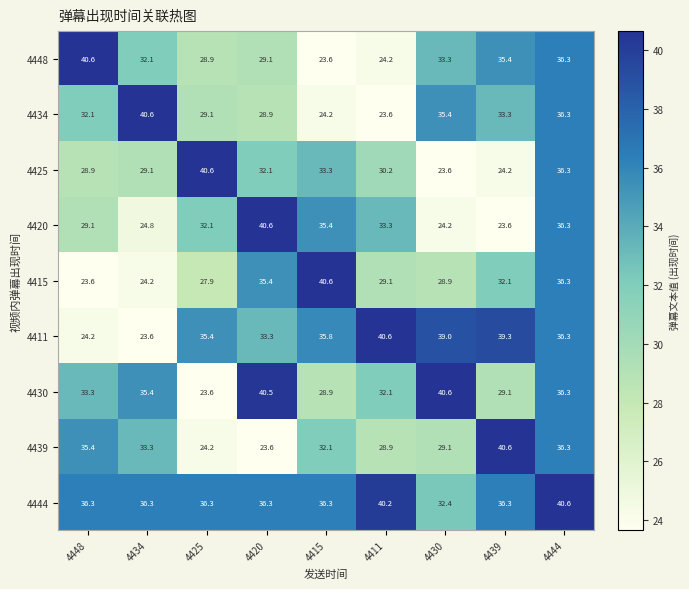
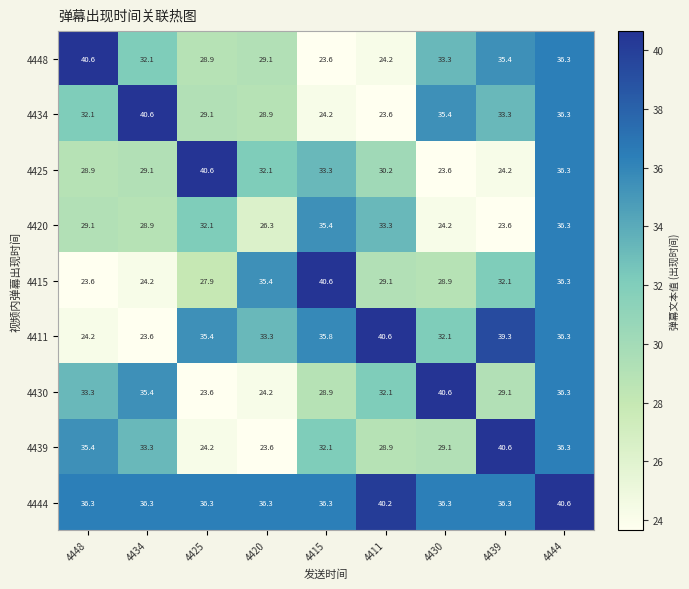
4420, 4434: 24.8 -> 28.9
4420, 4420: 40.6 -> 26.3
4411, 4430: 39.0 -> 32.1
4430, 4420: 40.5 -> 24.2
4444, 4430: 32.4 -> 36.3
